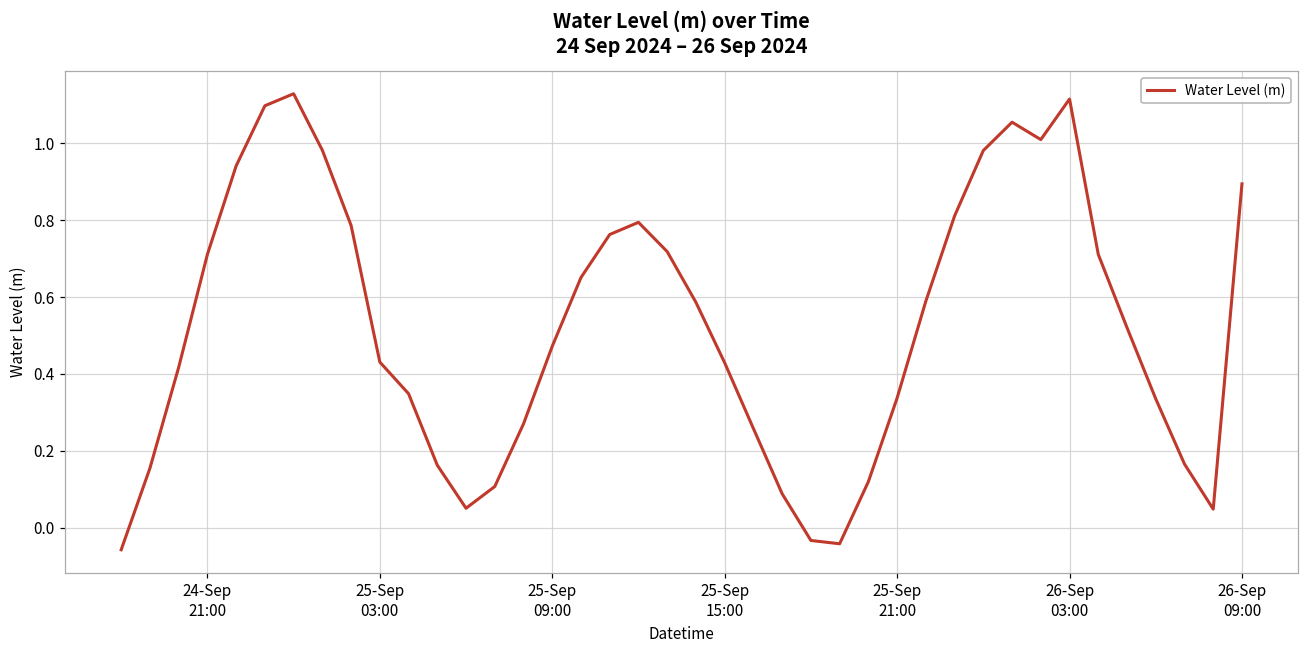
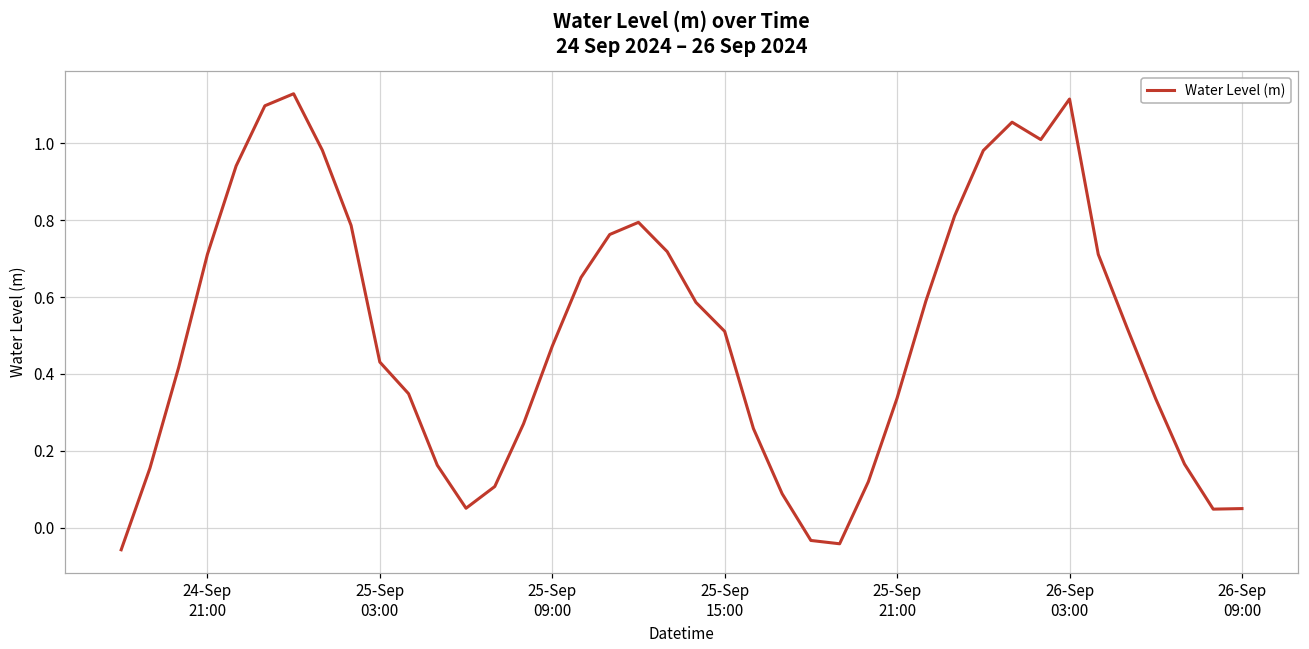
25-Sep 15:00: 0.43 -> 0.51
26-Sep 09:00: 0.89 -> 0.05
